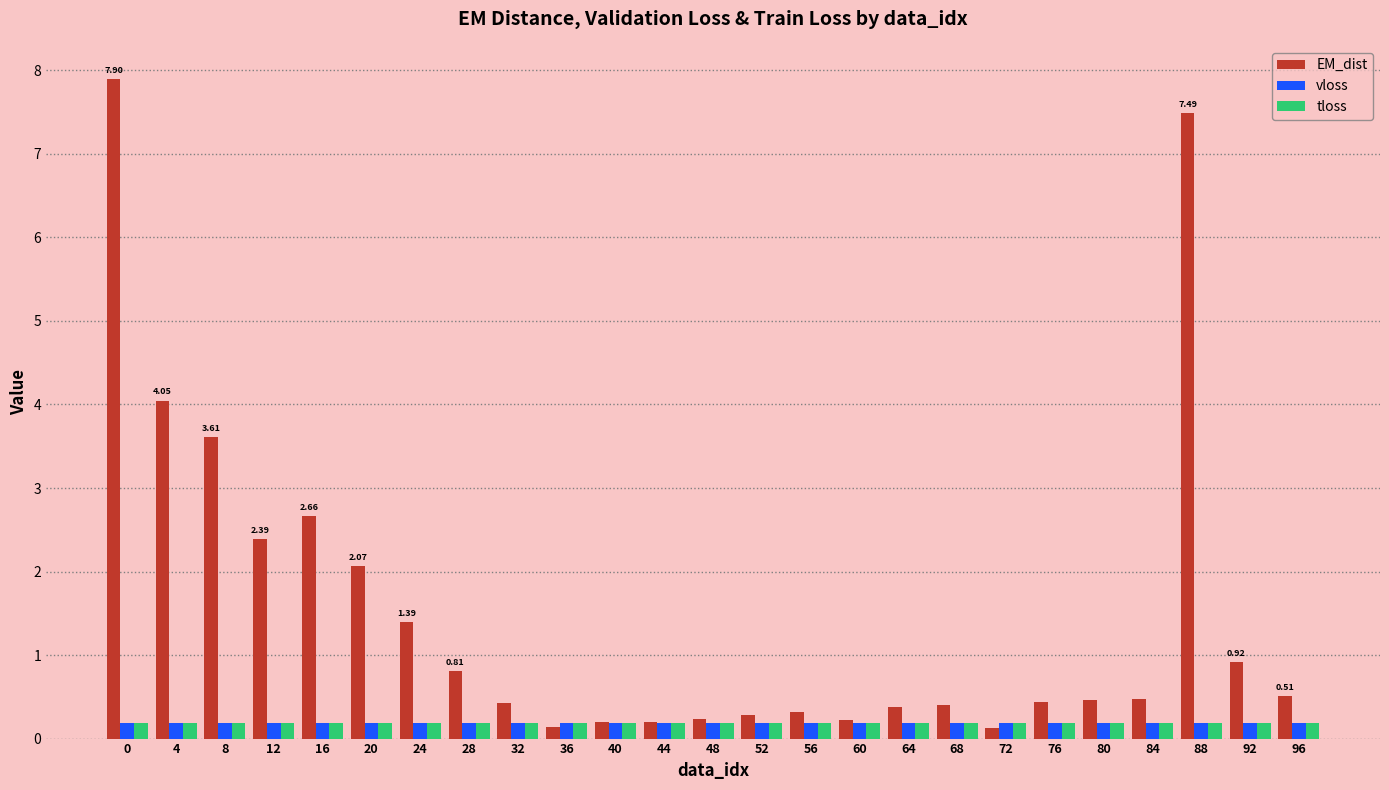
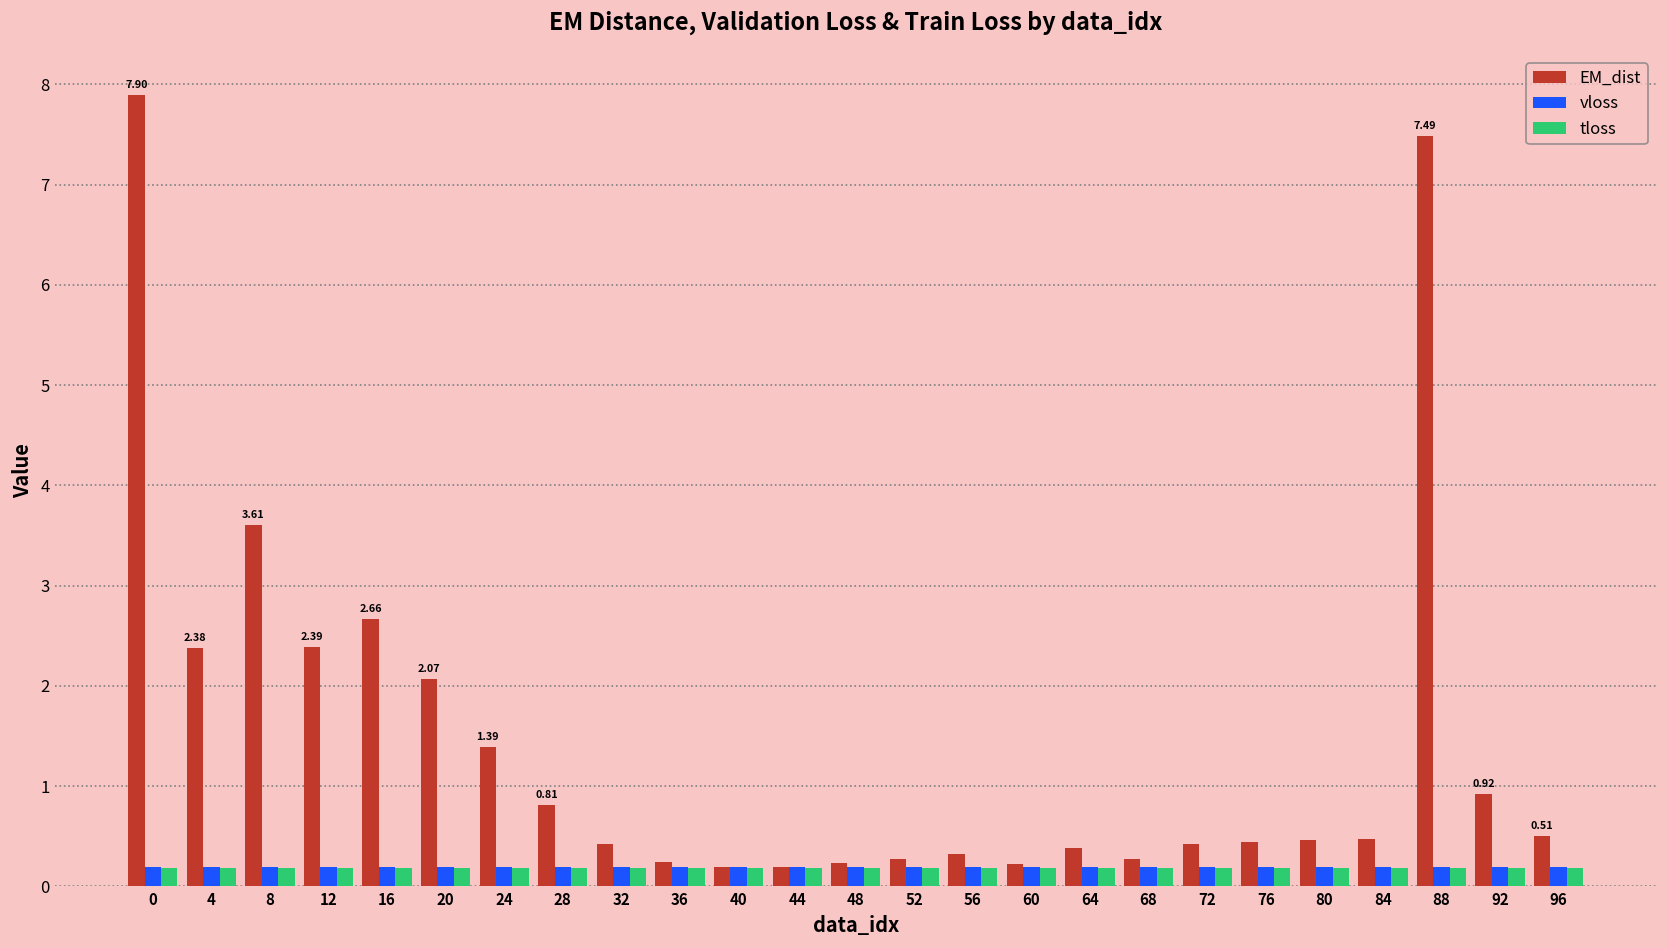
EM_dist, 4: 4.05 -> 2.38
EM_dist, 36: 0.1 -> 0.2
EM_dist, 68: 0.4 -> 0.3
EM_dist, 72: 0.1 -> 0.4
